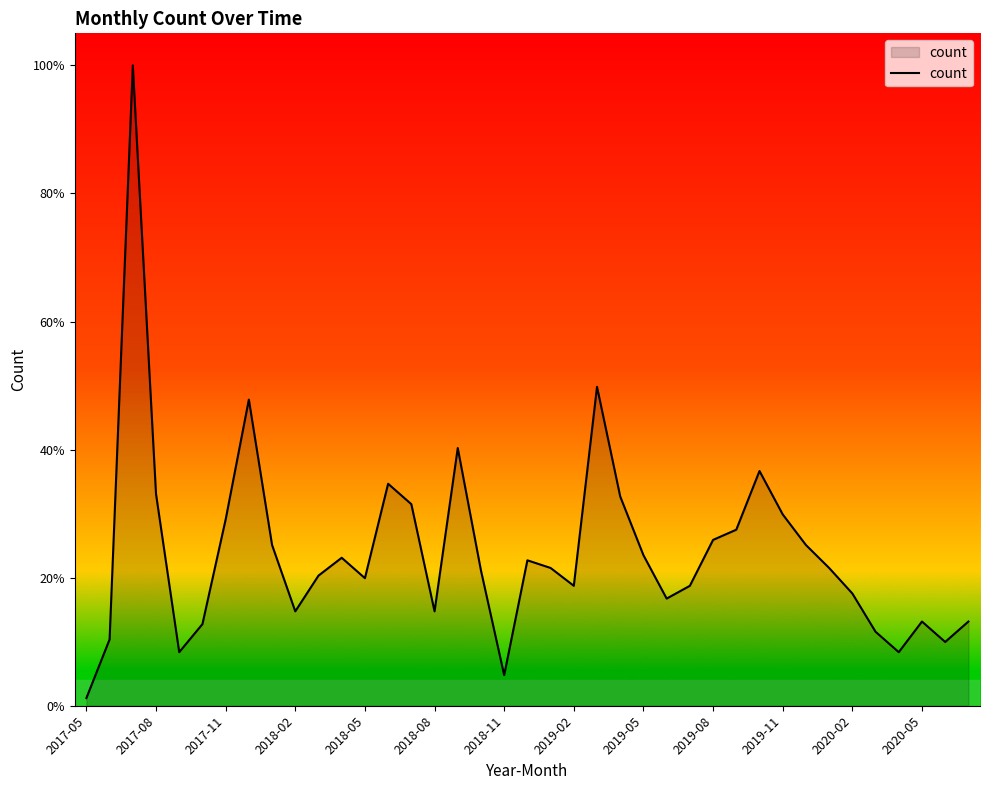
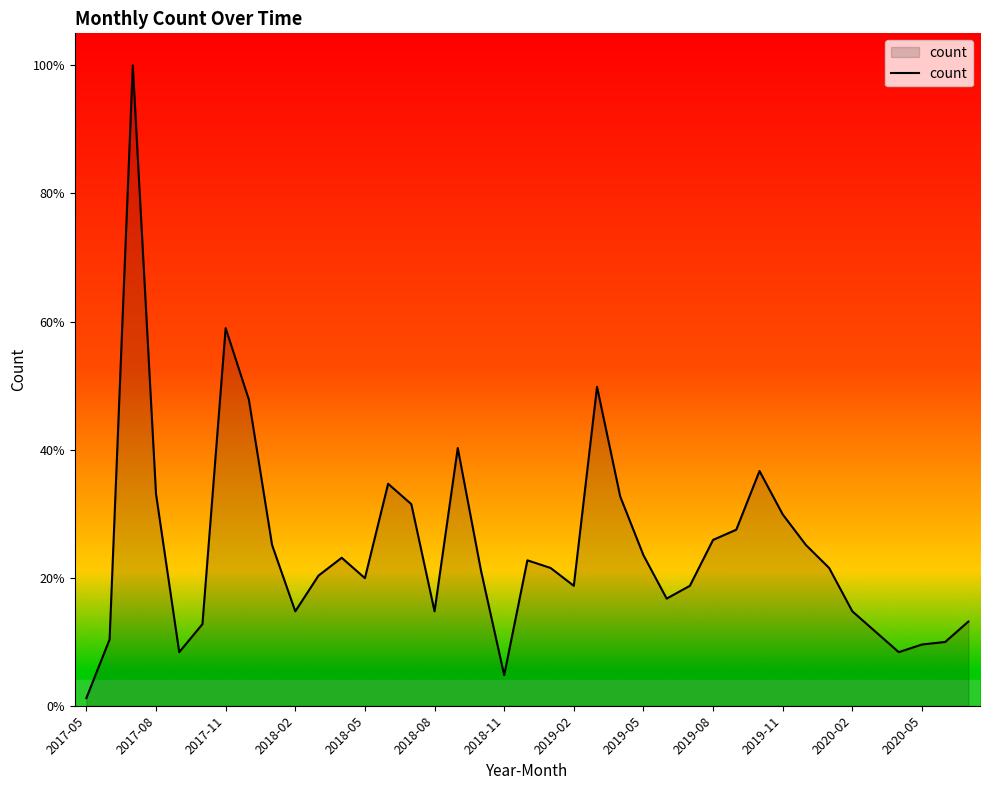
2017-11: 29% -> 59%
2020-02: 18% -> 15%
2020-05: 13% -> 10%
